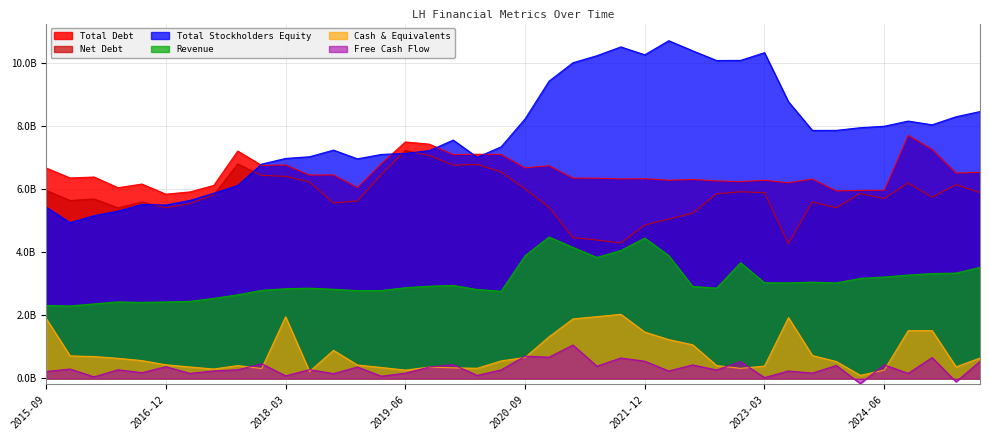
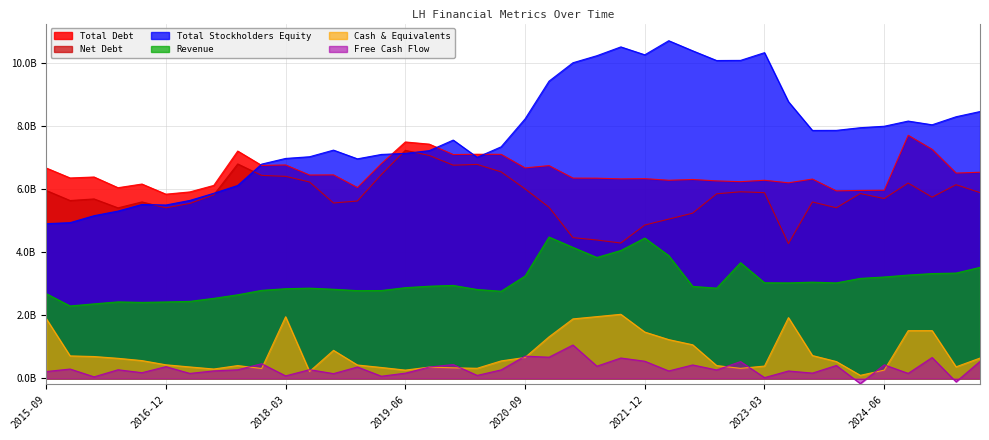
Total Stockholders Equity, 2015-09: 5400000000 -> 4900000000
Revenue, 2015-09: 2300000000 -> 2700000000
Revenue, 2020-09: 3900000000 -> 3300000000
